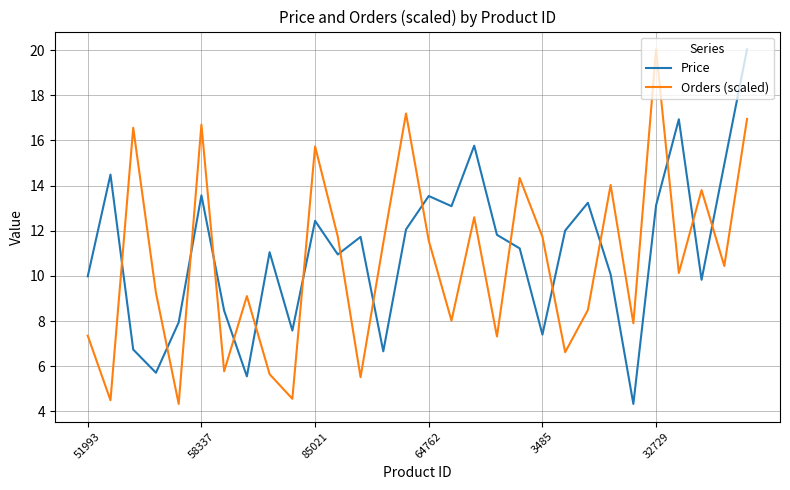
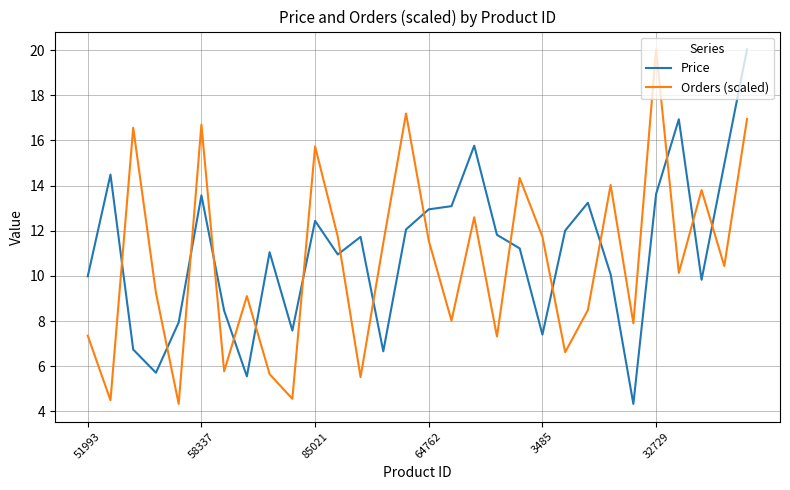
Price, 64762: 13.5 -> 13.0
Price, 32729: 13.1 -> 13.6
